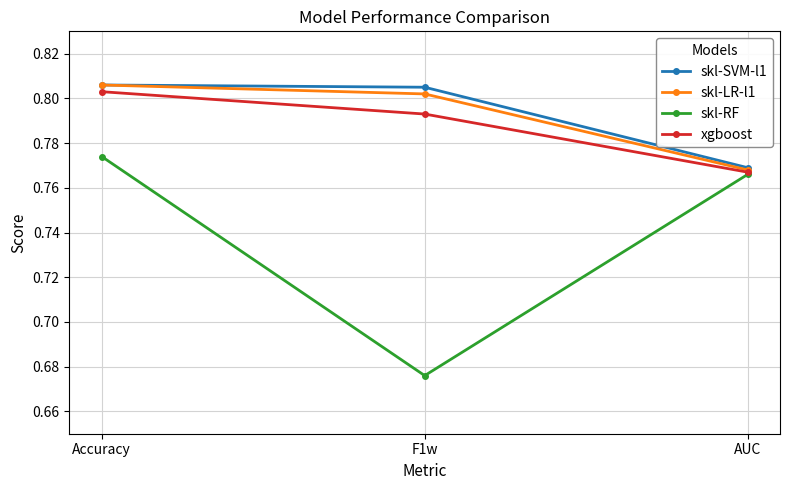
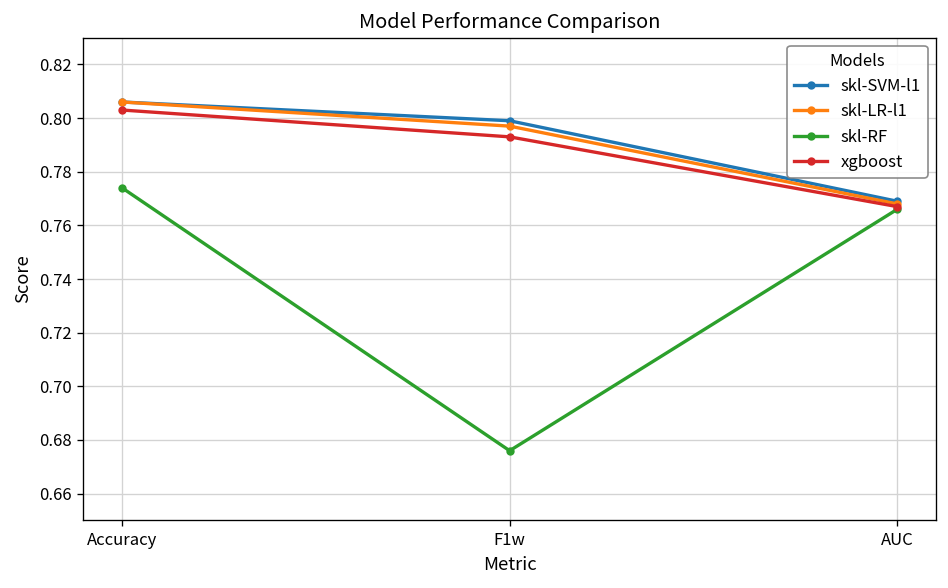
skl-SVM-l1, F1w: 0.805 -> 0.799
skl-LR-l1, F1w: 0.802 -> 0.797
